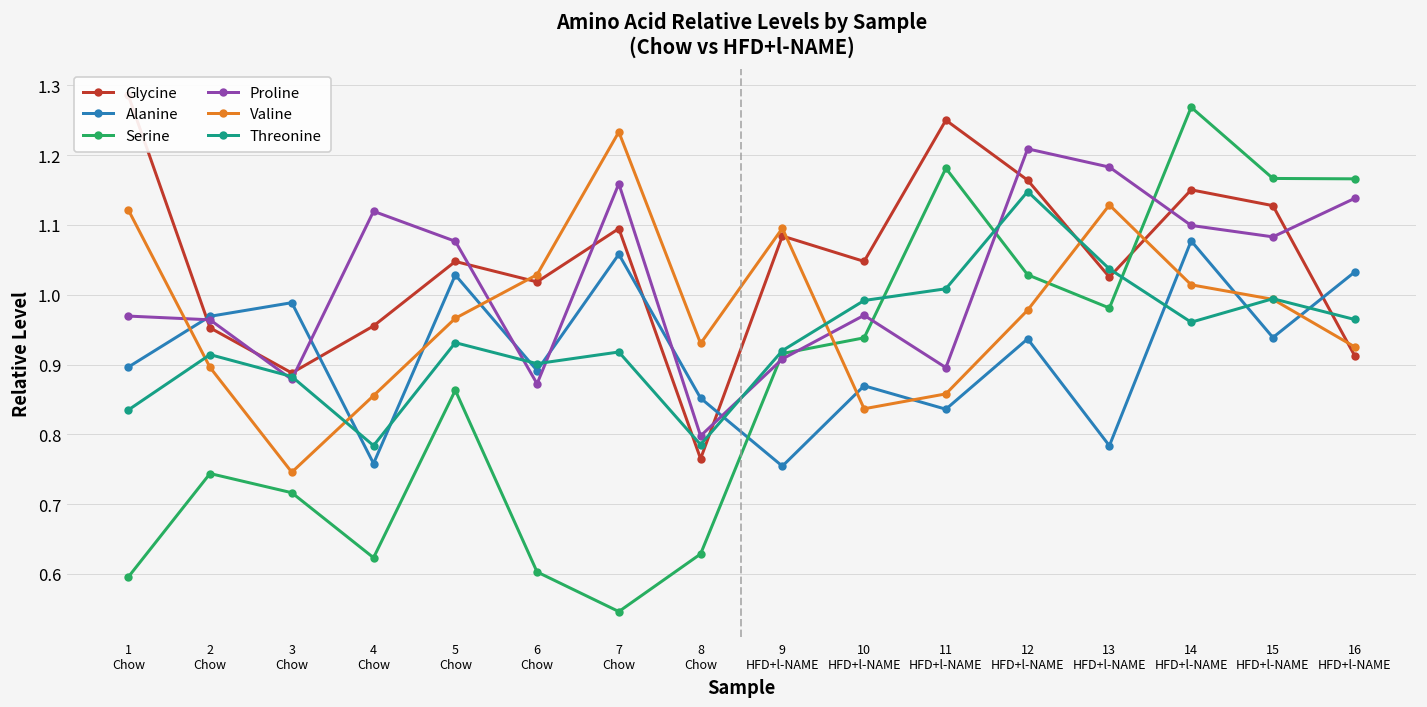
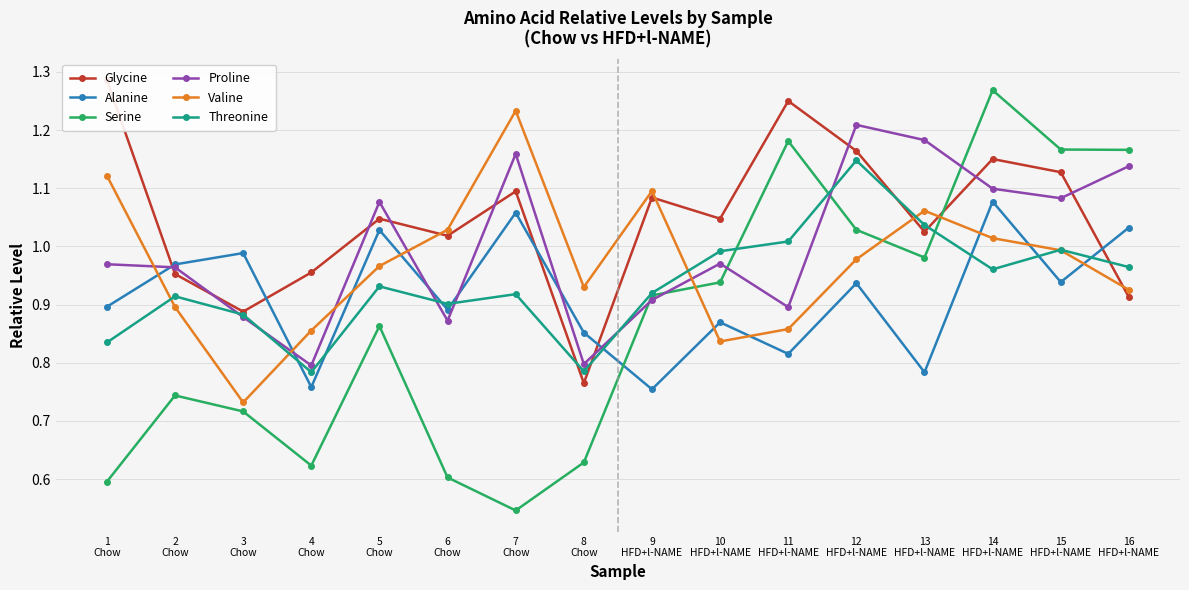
Valine, 3 Chow: 0.75 -> 0.73
Proline, 4 Chow: 1.12 -> 0.80
Alanine, 11 HFD+l-NAME: 0.84 -> 0.82
Valine, 13 HFD+l-NAME: 1.13 -> 1.06
